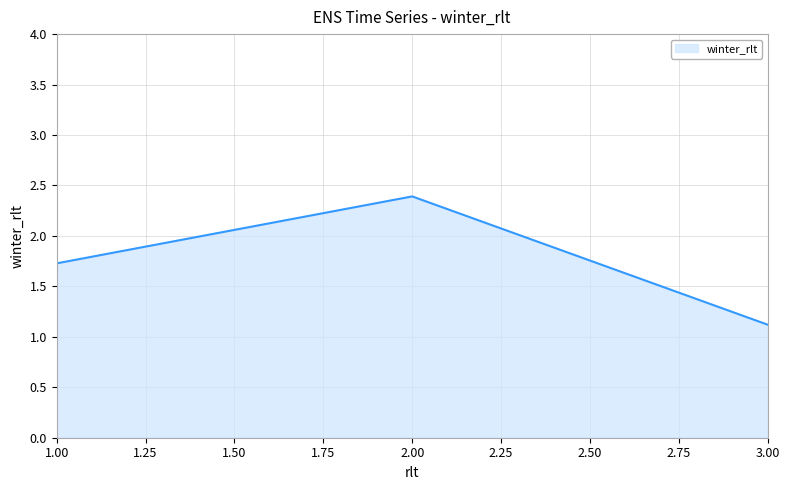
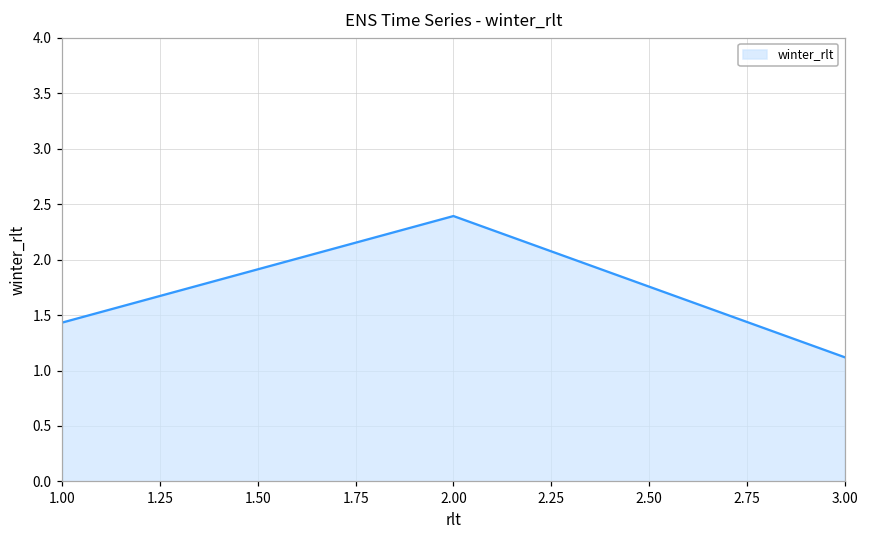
1.00: 1.73 -> 1.43
